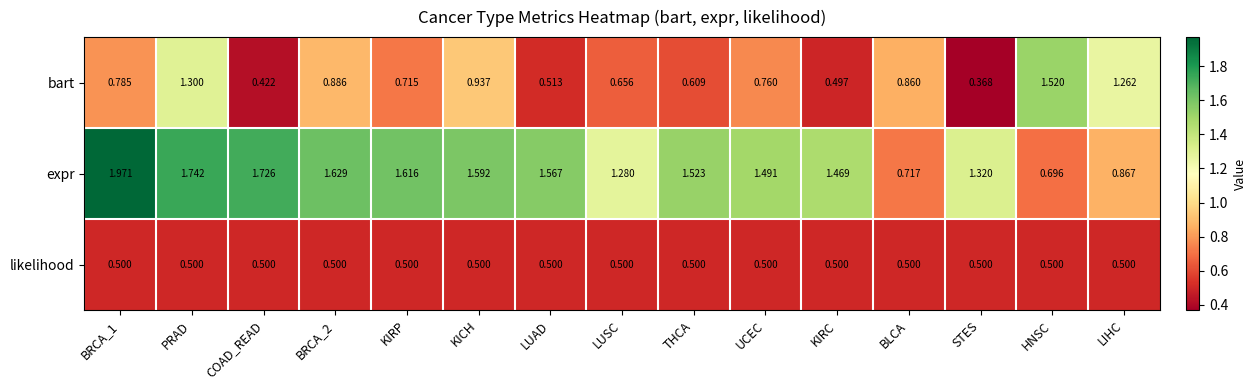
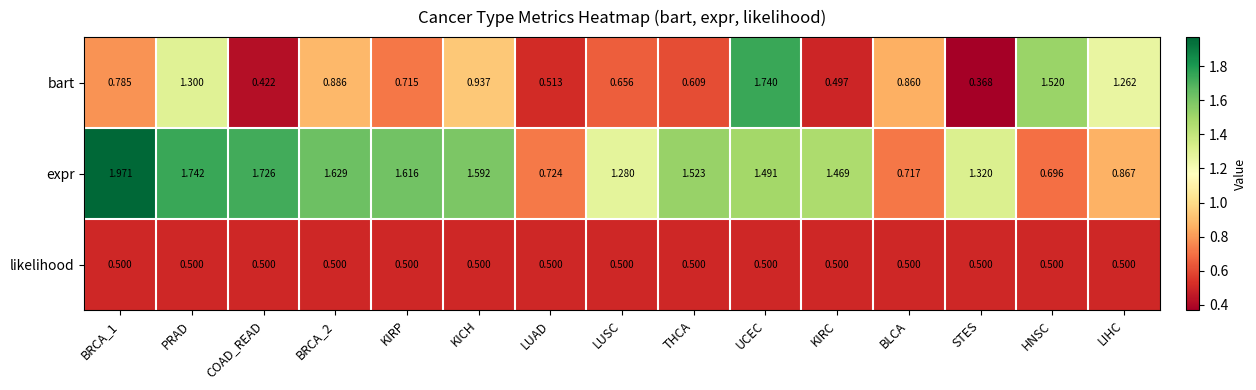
bart, UCEC: 0.760 -> 1.740
expr, LUAD: 1.567 -> 0.724
